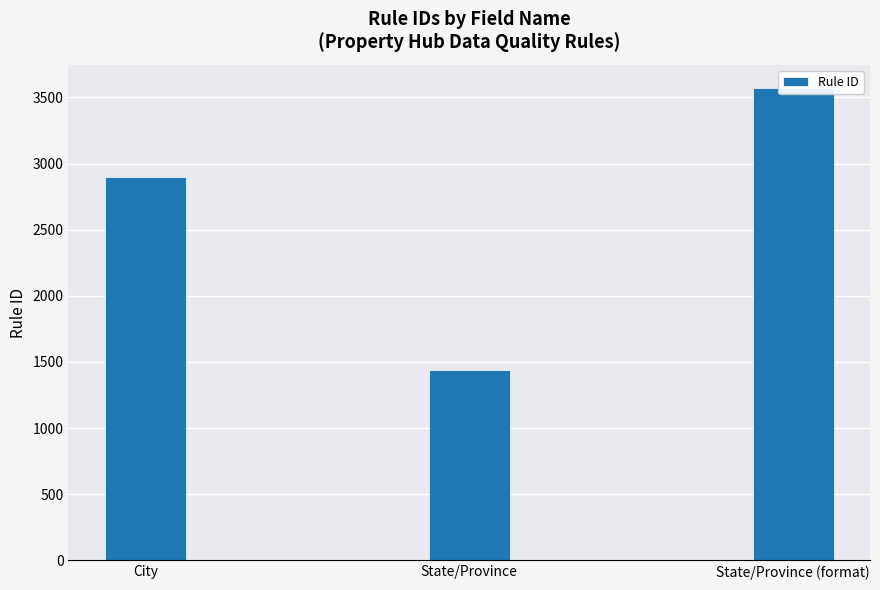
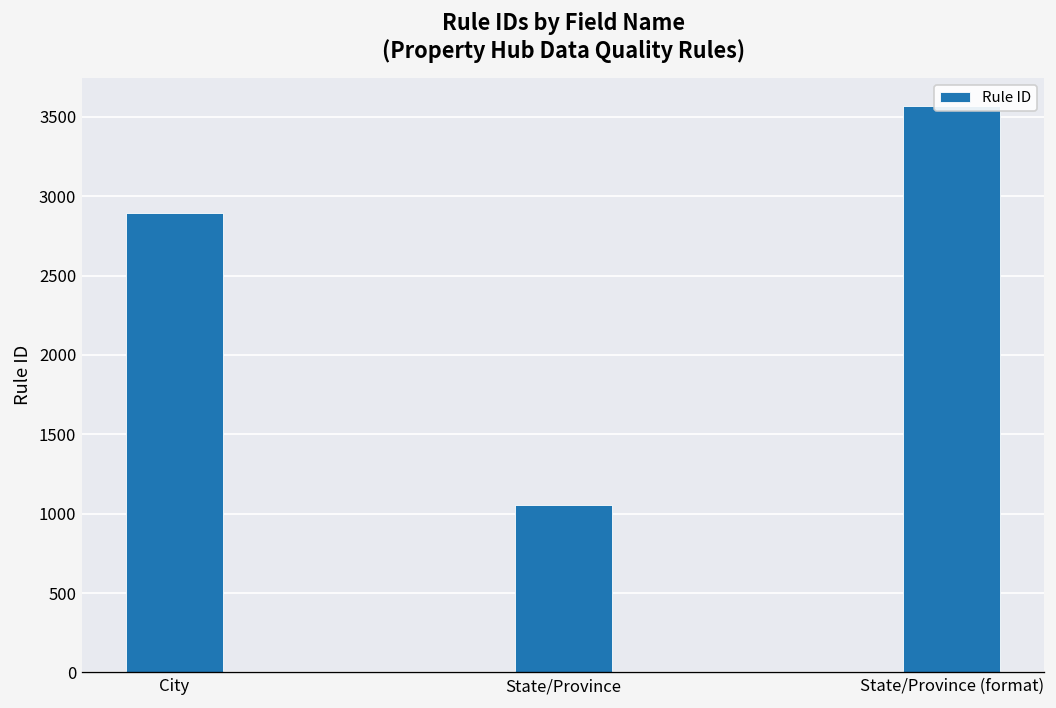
State/Province: 1440 -> 1060
